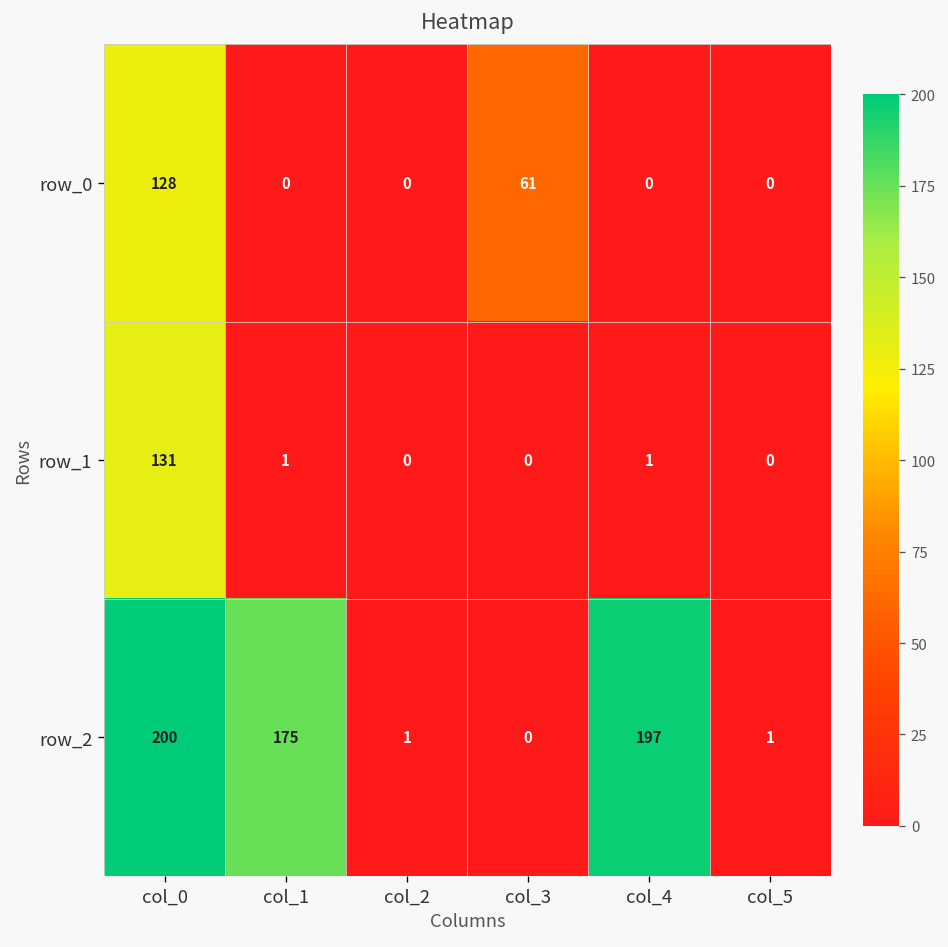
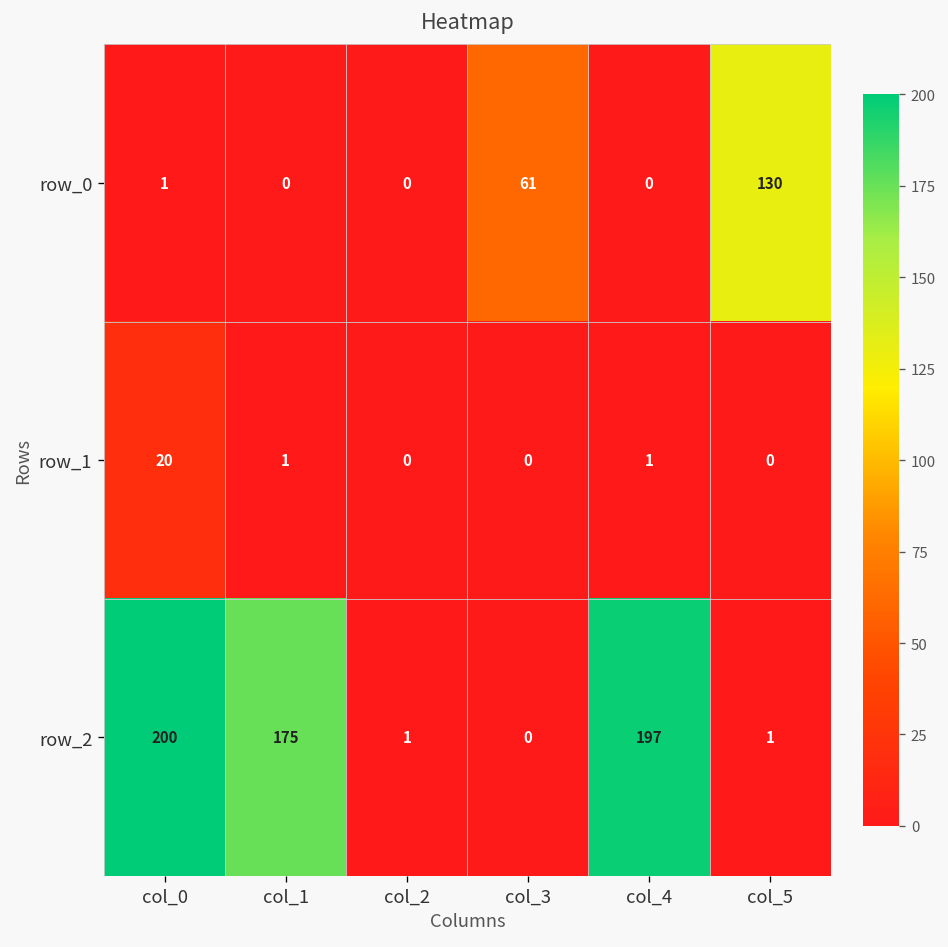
row_0, col_0: 128 -> 1
row_0, col_5: 0 -> 130
row_1, col_0: 131 -> 20
